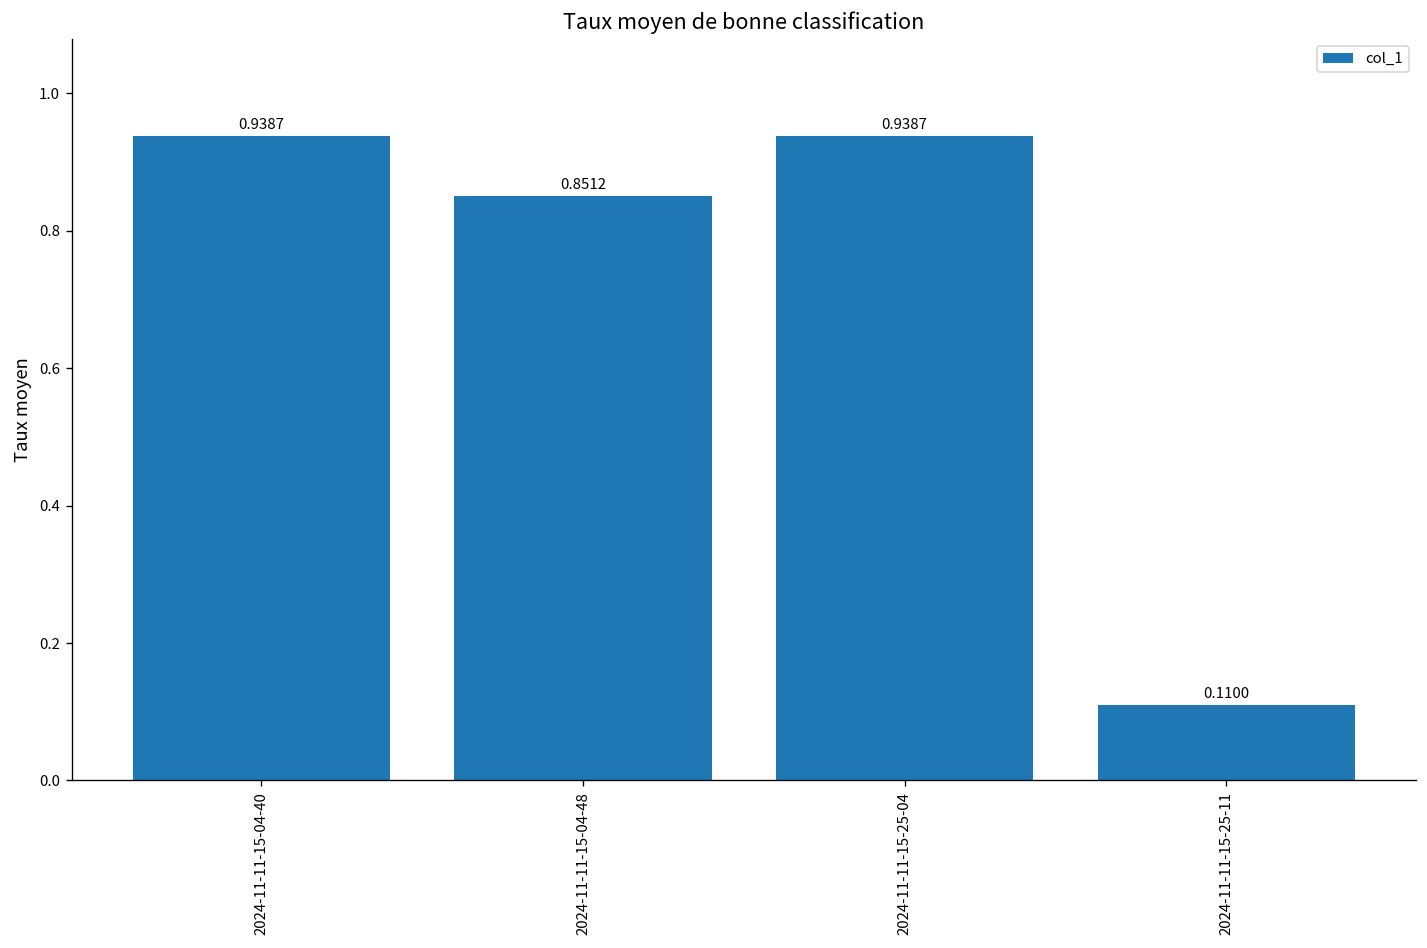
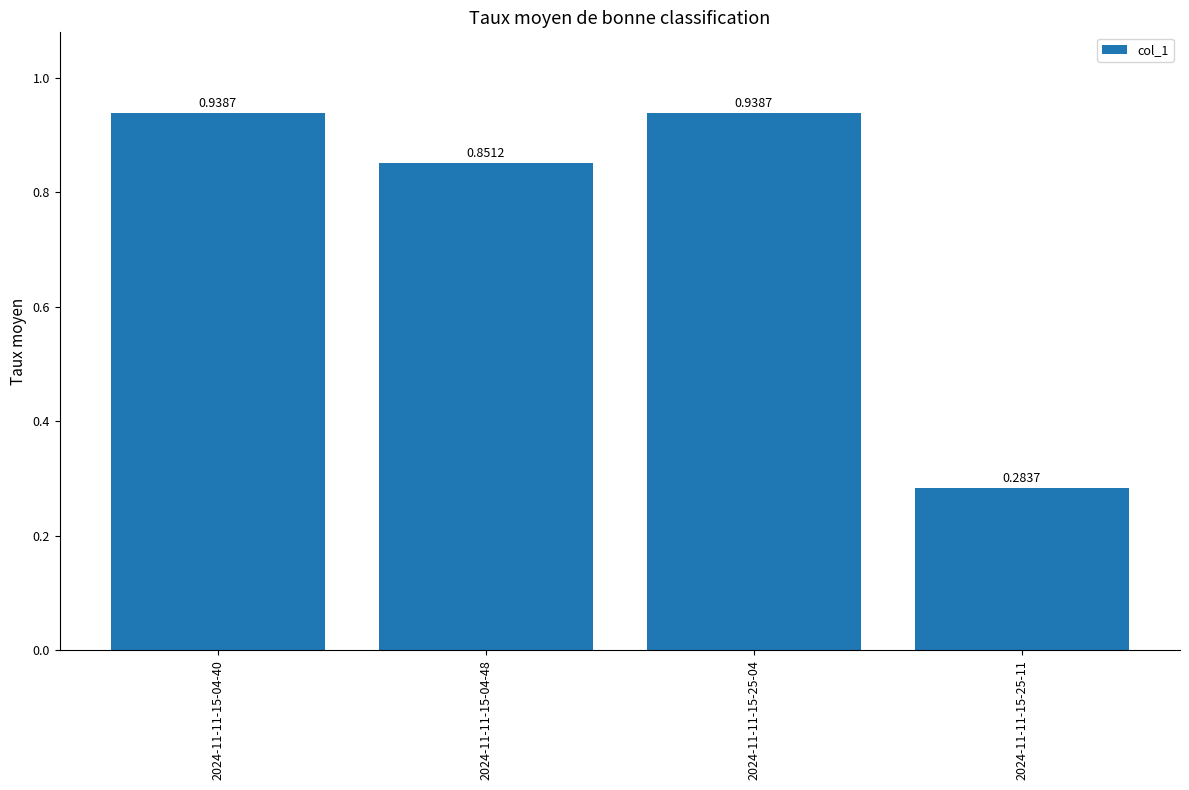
2024-11-11-15-25-11: 0.1100 -> 0.2837
